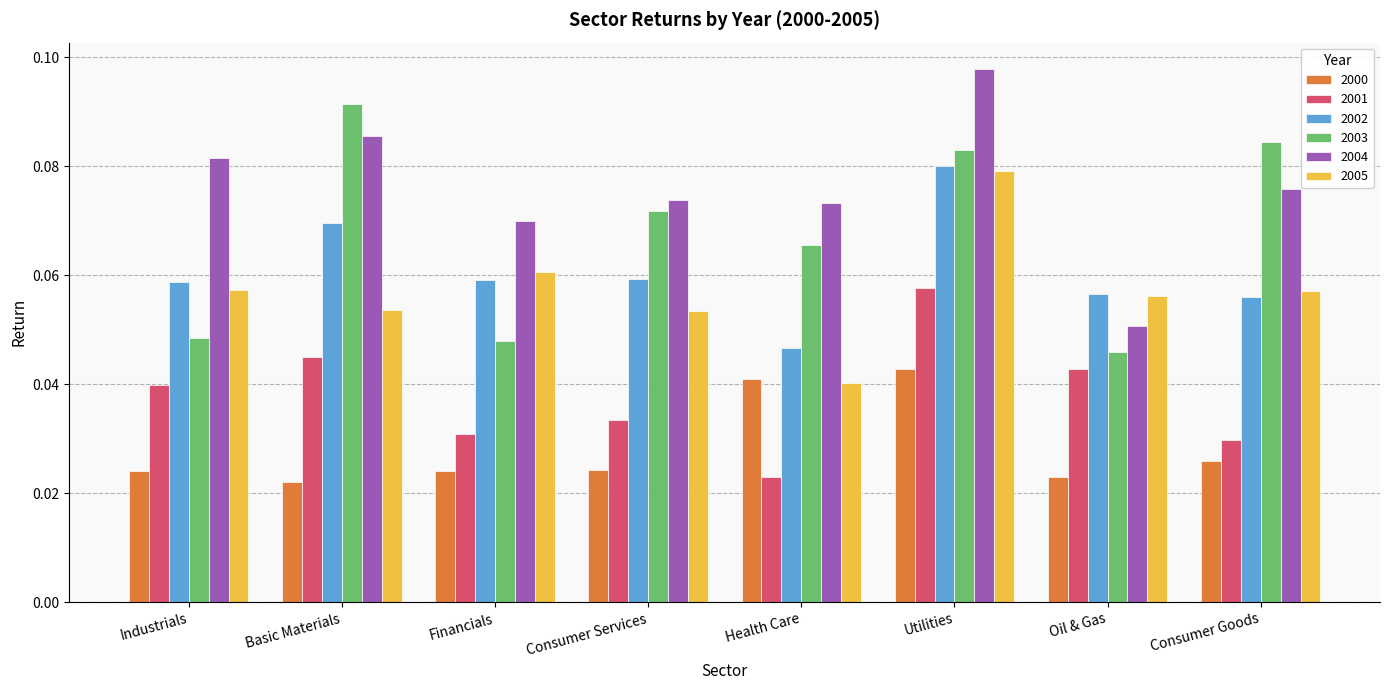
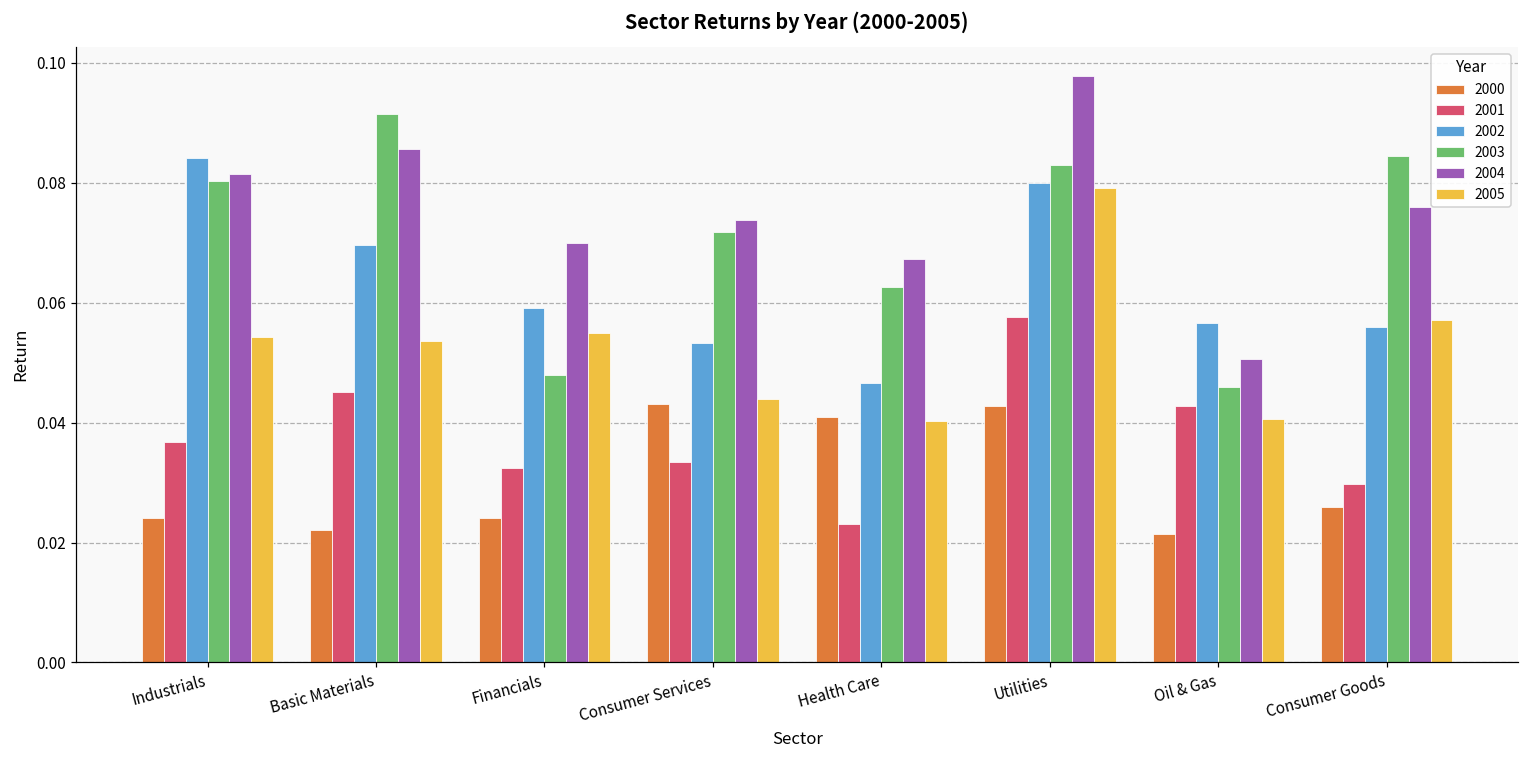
2001, Industrials: 0.040 -> 0.037
2002, Industrials: 0.059 -> 0.084
2003, Industrials: 0.048 -> 0.080
2005, Industrials: 0.057 -> 0.054
2001, Financials: 0.031 -> 0.032
2005, Financials: 0.061 -> 0.055
2000, Consumer Services: 0.024 -> 0.043
2002, Consumer Services: 0.059 -> 0.053
2005, Consumer Services: 0.053 -> 0.044
2003, Health Care: 0.066 -> 0.063
2004, Health Care: 0.073 -> 0.067
2000, Oil & Gas: 0.023 -> 0.021
2005, Oil & Gas: 0.056 -> 0.041
